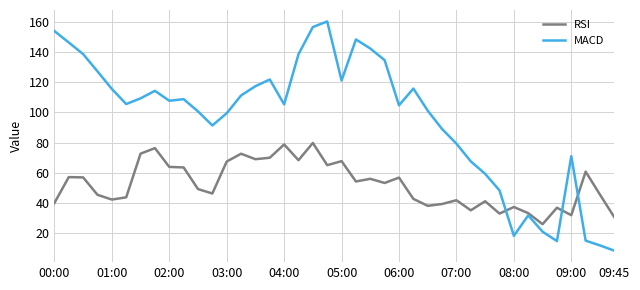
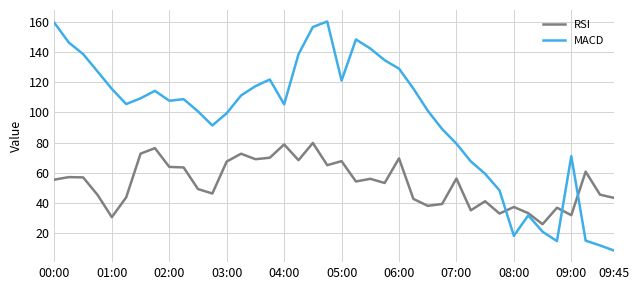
RSI, 00:00: 40 -> 56
MACD, 00:00: 154 -> 159
RSI, 01:00: 42 -> 31
RSI, 06:00: 57 -> 70
MACD, 06:00: 105 -> 129
RSI, 07:00: 42 -> 56
RSI, 09:45: 31 -> 43
